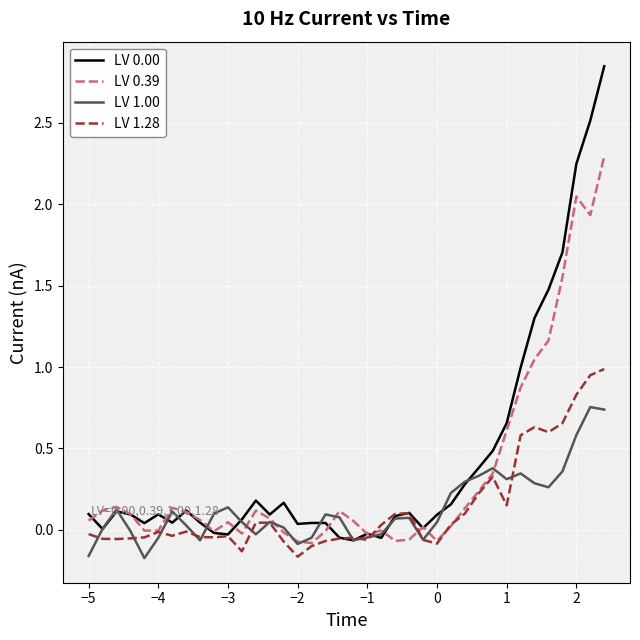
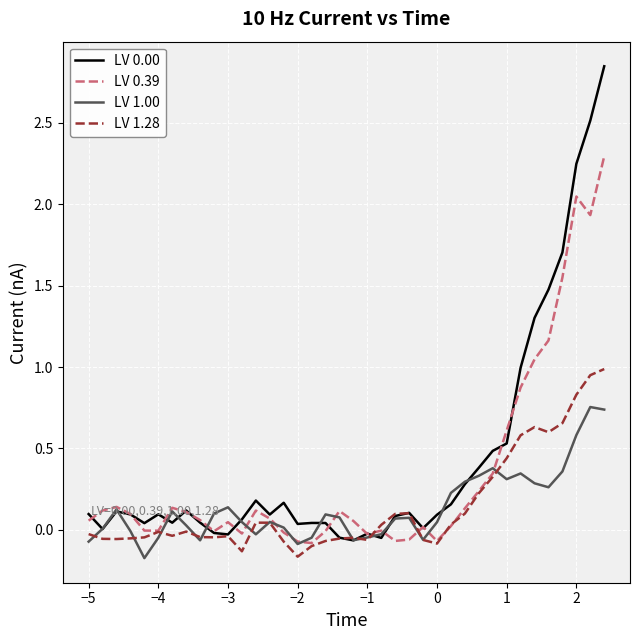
LV 1.00, −5: -0.16 -> -0.07
LV 0.00, 1: 0.66 -> 0.53
LV 1.28, 1: 0.15 -> 0.44
